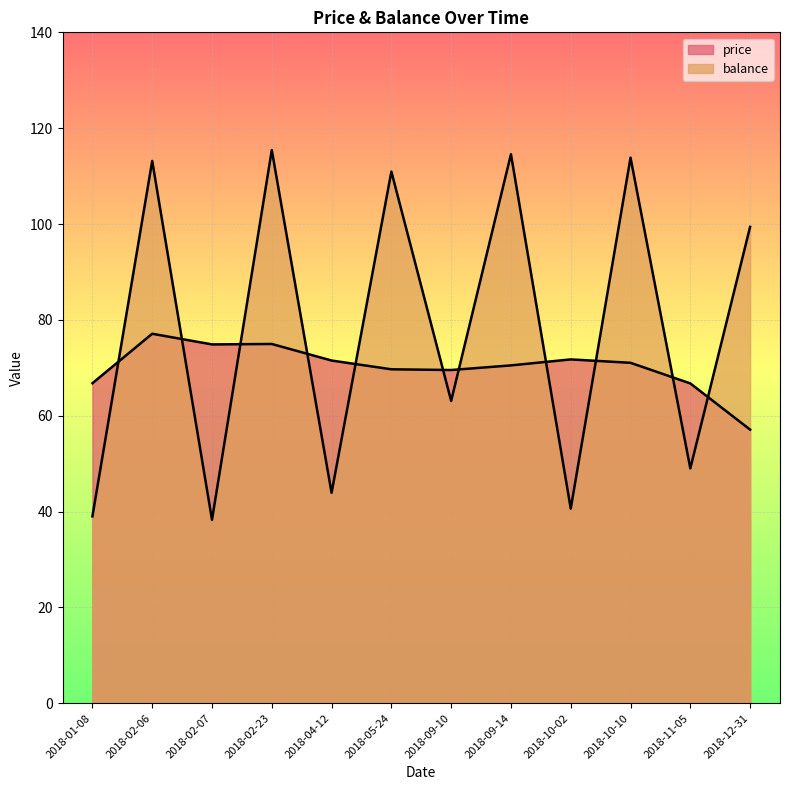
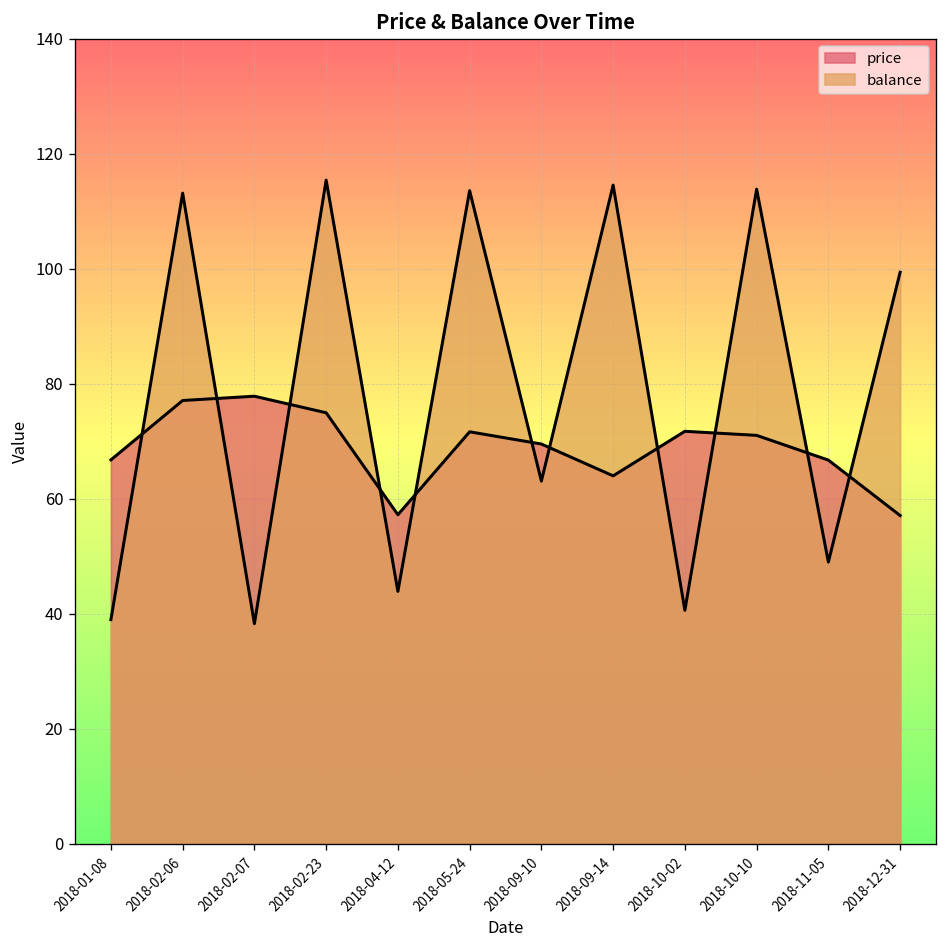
price, 2018-02-07: 75 -> 78
price, 2018-04-12: 72 -> 57
price, 2018-05-24: 70 -> 72
balance, 2018-05-24: 111 -> 114
price, 2018-09-14: 71 -> 64
